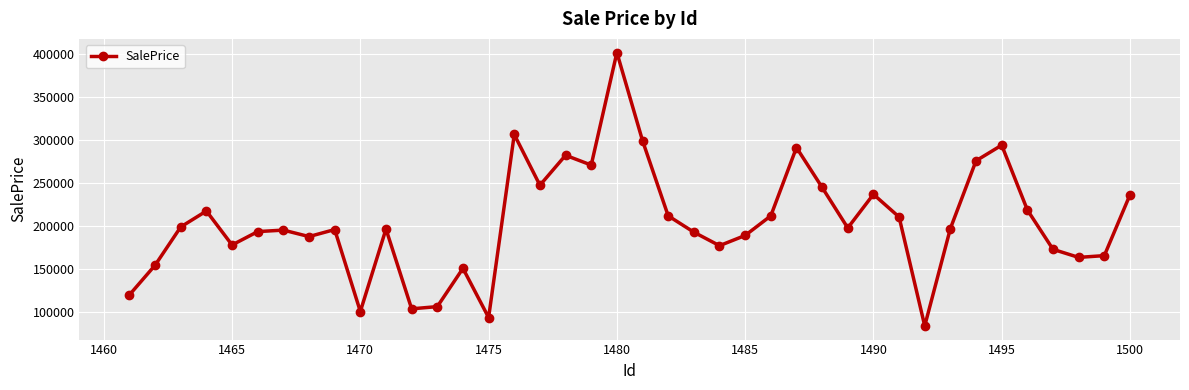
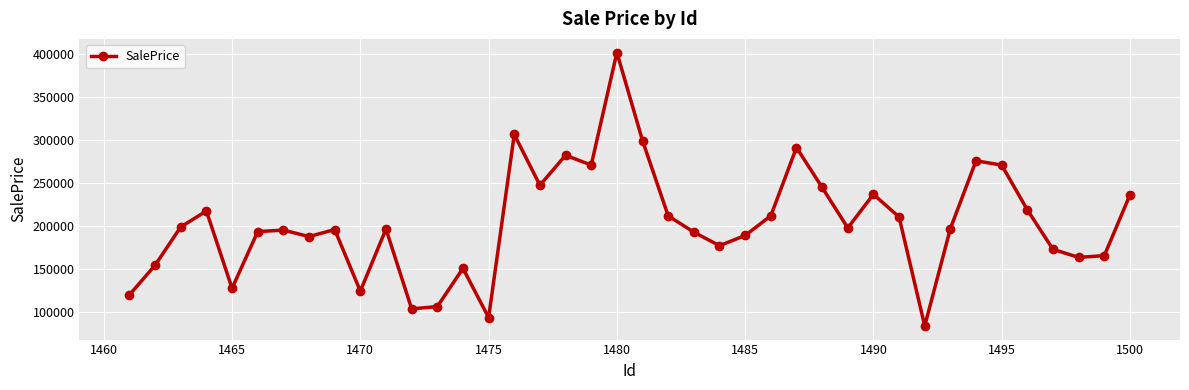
1465: 180000 -> 130000
1470: 100000 -> 120000
1495: 290000 -> 270000
